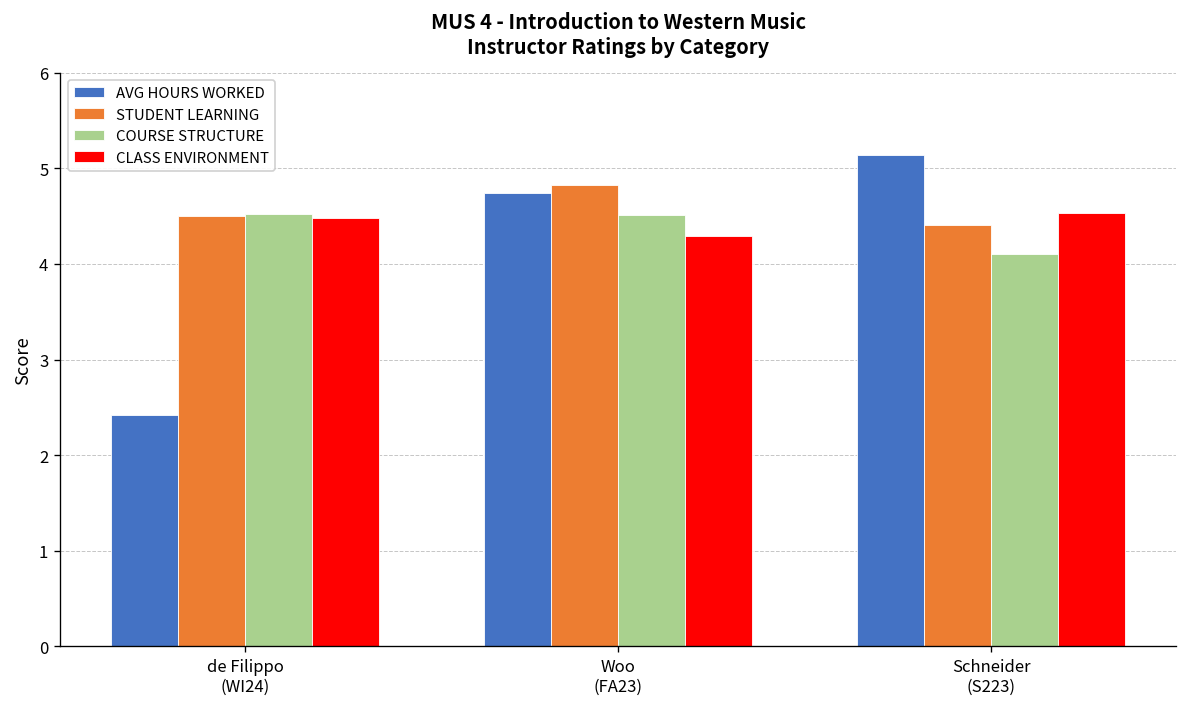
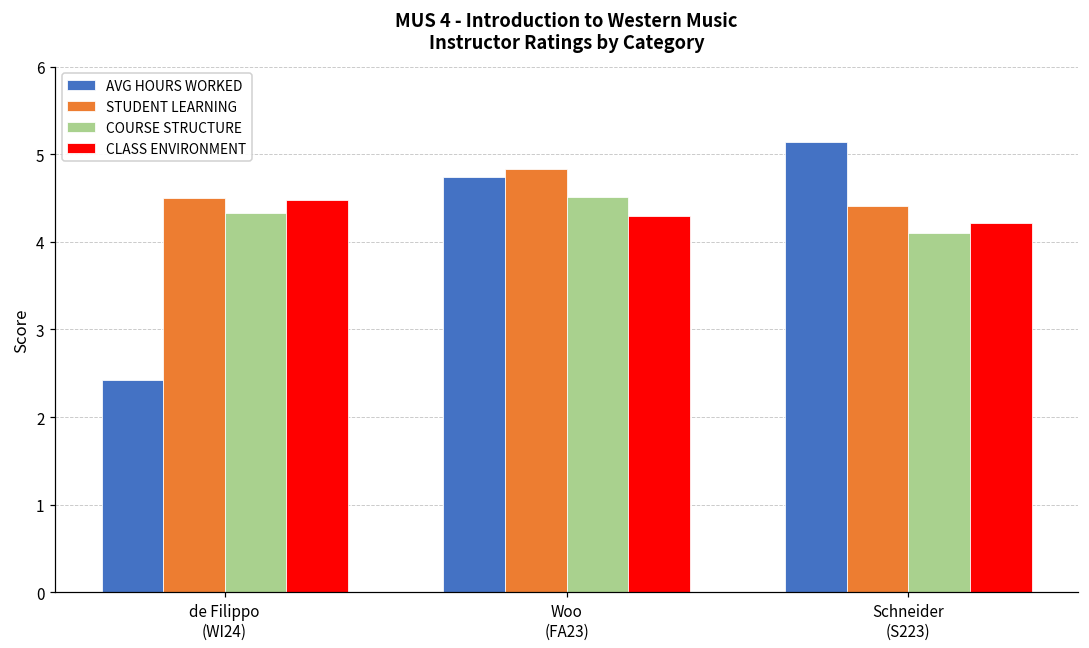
COURSE STRUCTURE, de Filippo (WI24): 4.5 -> 4.3
CLASS ENVIRONMENT, Schneider (S223): 4.5 -> 4.2
